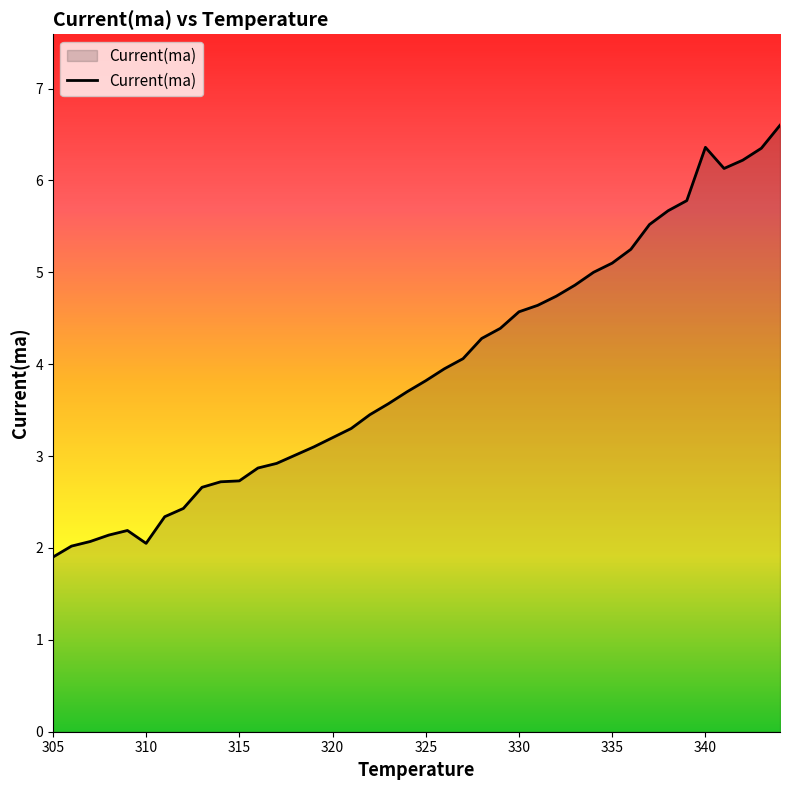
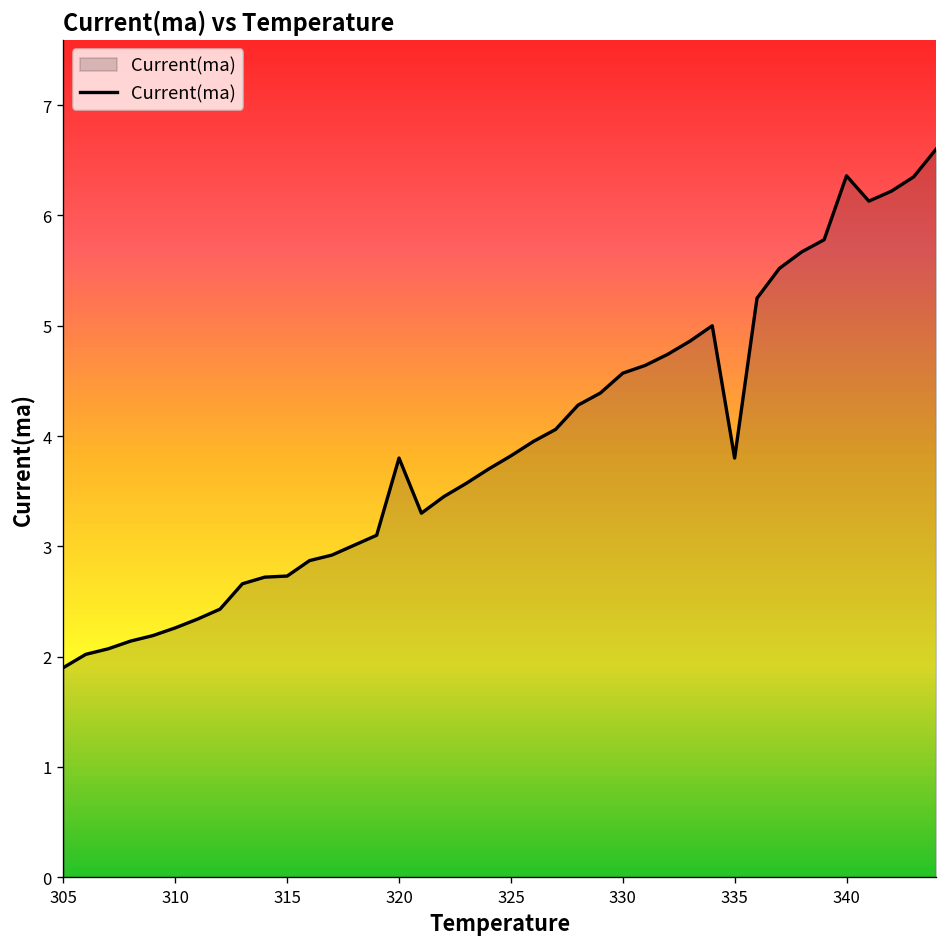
310: 2.1 -> 2.3
320: 3.2 -> 3.8
335: 5.1 -> 3.8
